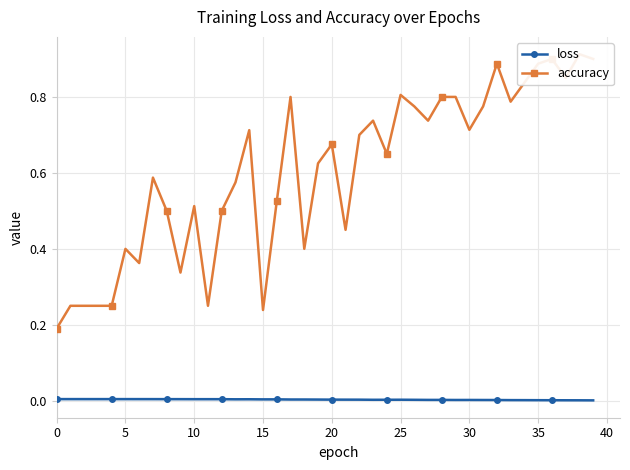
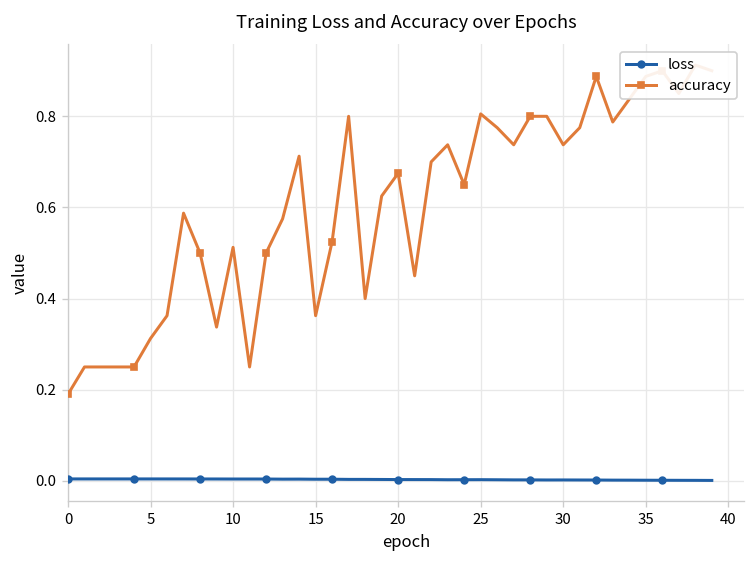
accuracy, 5: 0.40 -> 0.31
accuracy, 15: 0.24 -> 0.36
accuracy, 30: 0.71 -> 0.74
